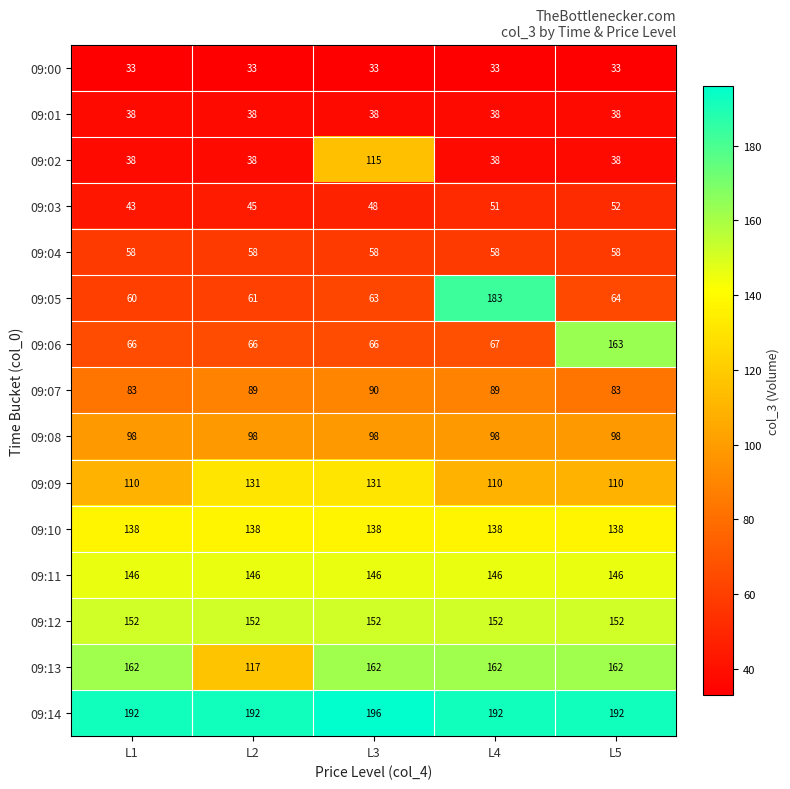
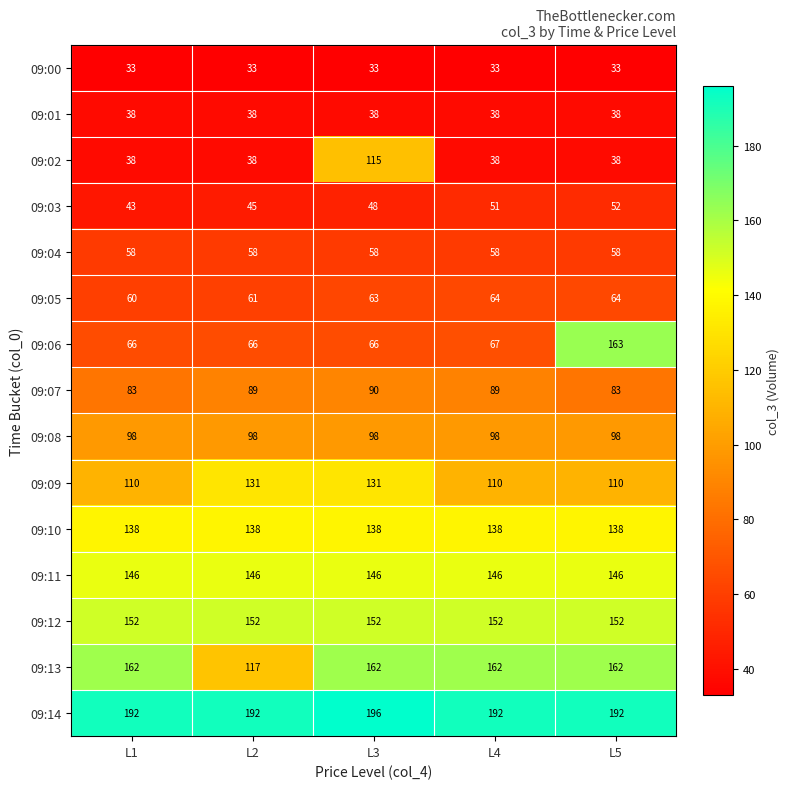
09:05, L4: 183 -> 64
